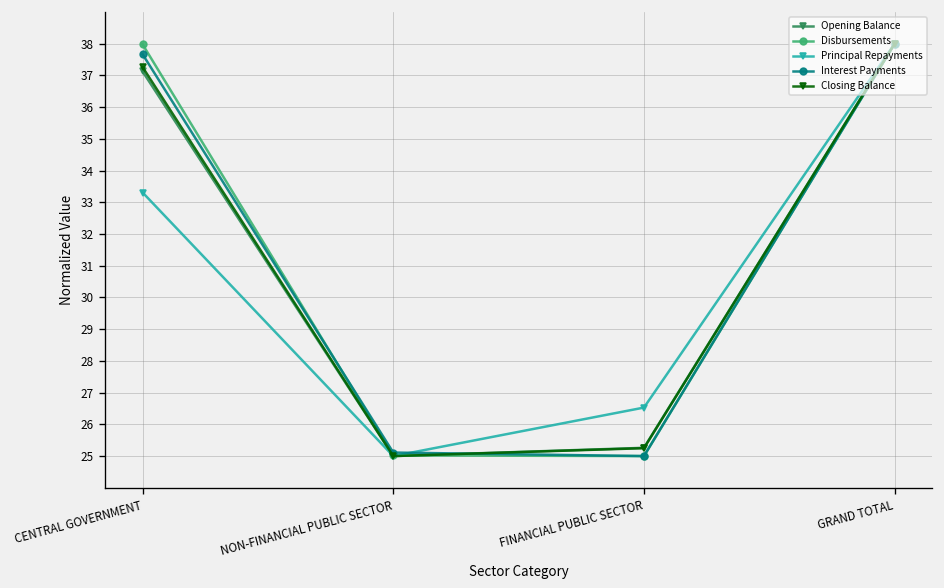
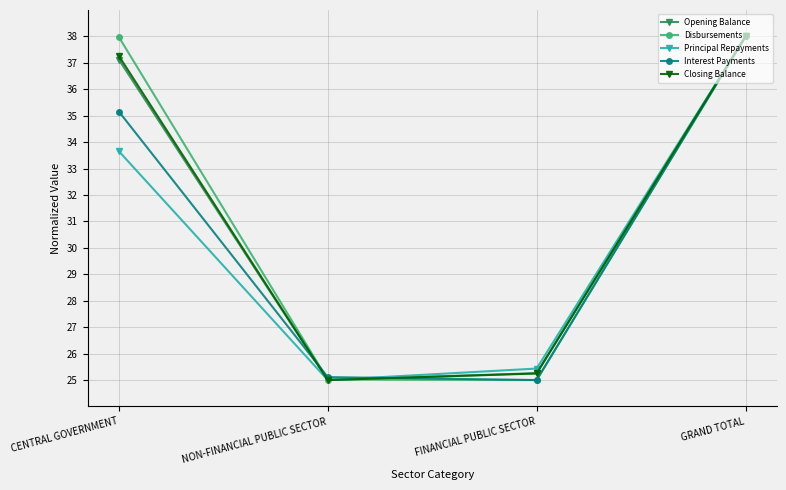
Principal Repayments, CENTRAL GOVERNMENT: 33.3 -> 33.7
Interest Payments, CENTRAL GOVERNMENT: 37.7 -> 35.2
Principal Repayments, FINANCIAL PUBLIC SECTOR: 26.5 -> 25.4
